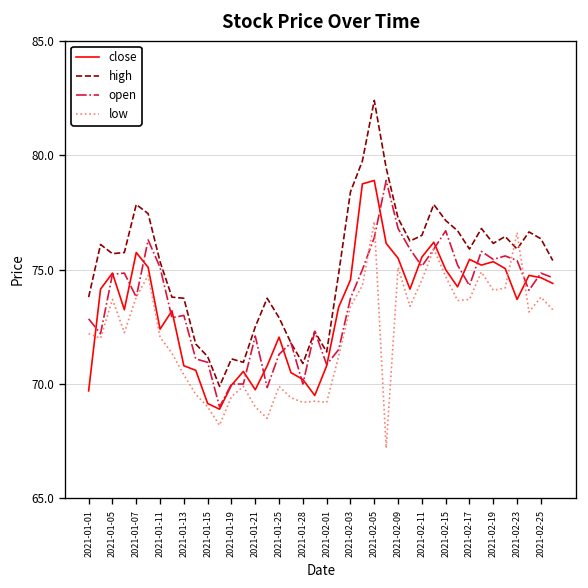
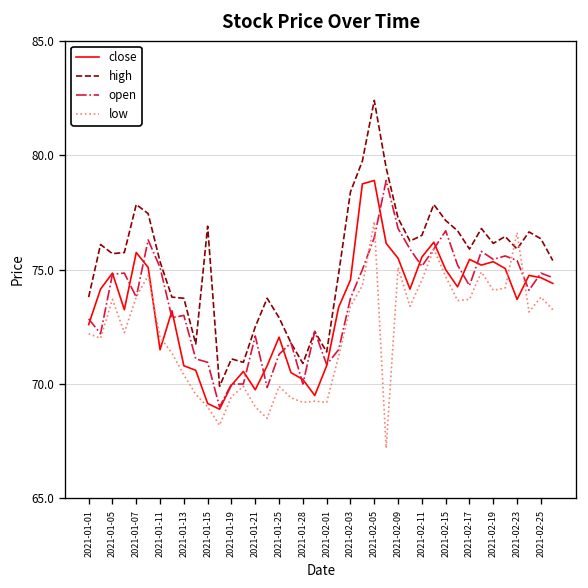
close, 2021-01-01: 69.7 -> 72.6
close, 2021-01-11: 72.4 -> 71.5
high, 2021-01-15: 71.2 -> 76.9
